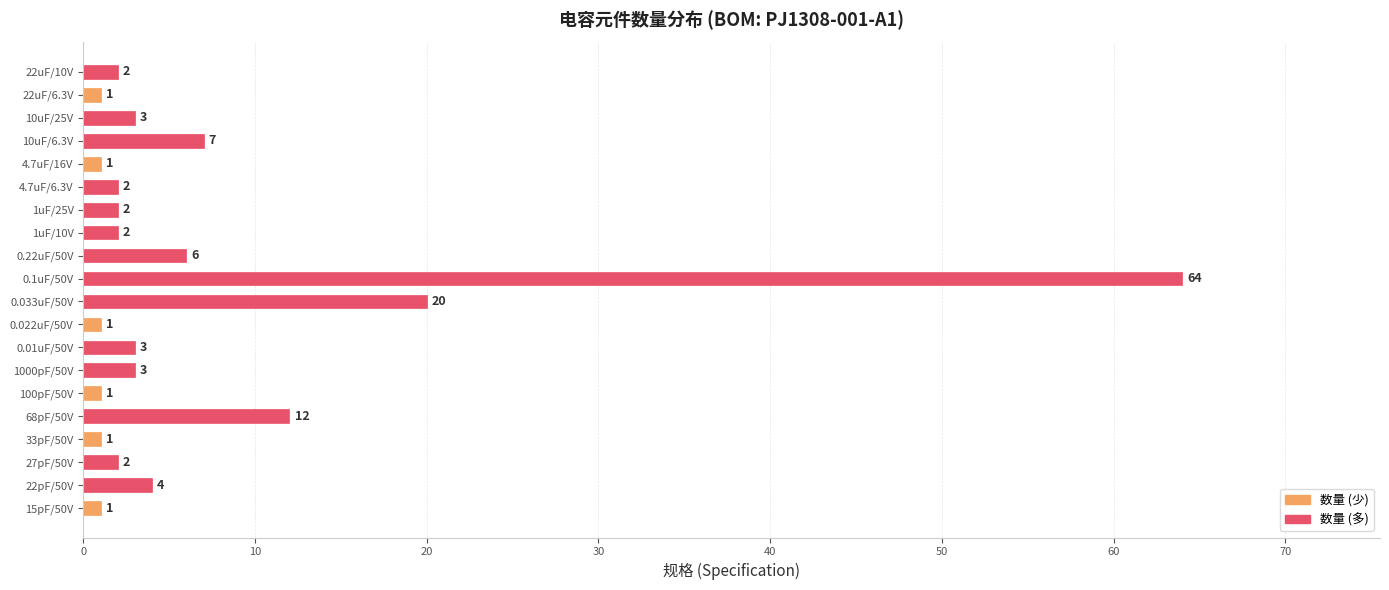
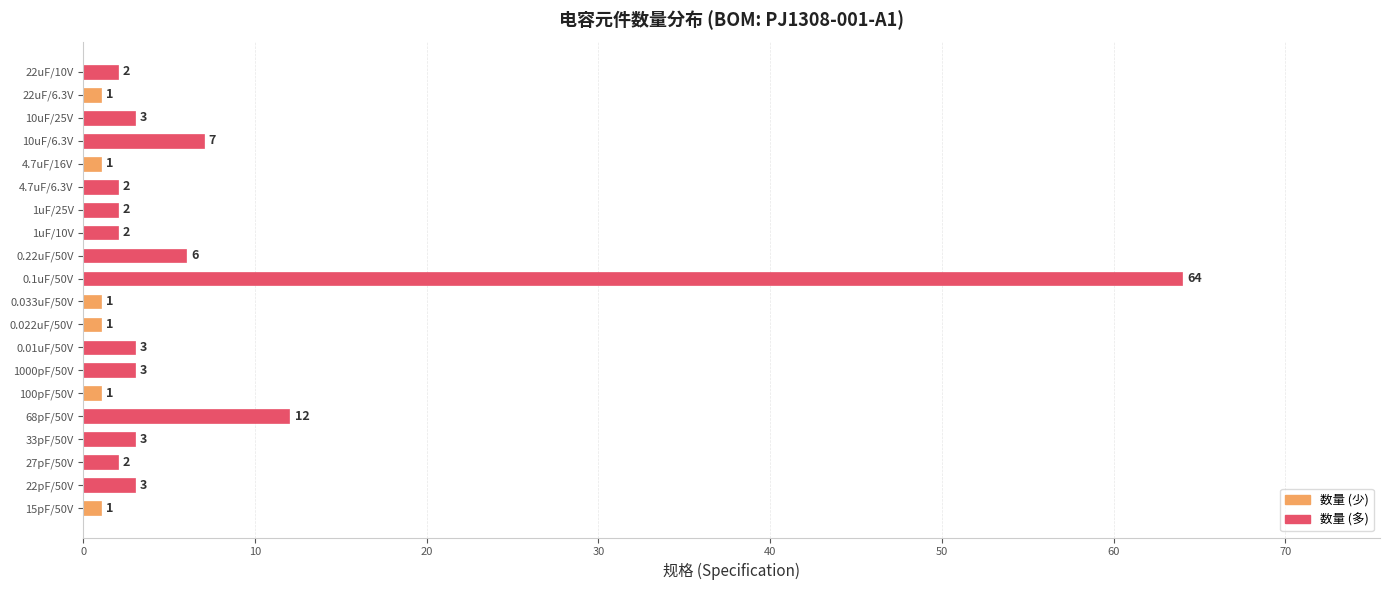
0.033uF/50V: 20 -> 1
33pF/50V: 1 -> 3
22pF/50V: 4 -> 3
